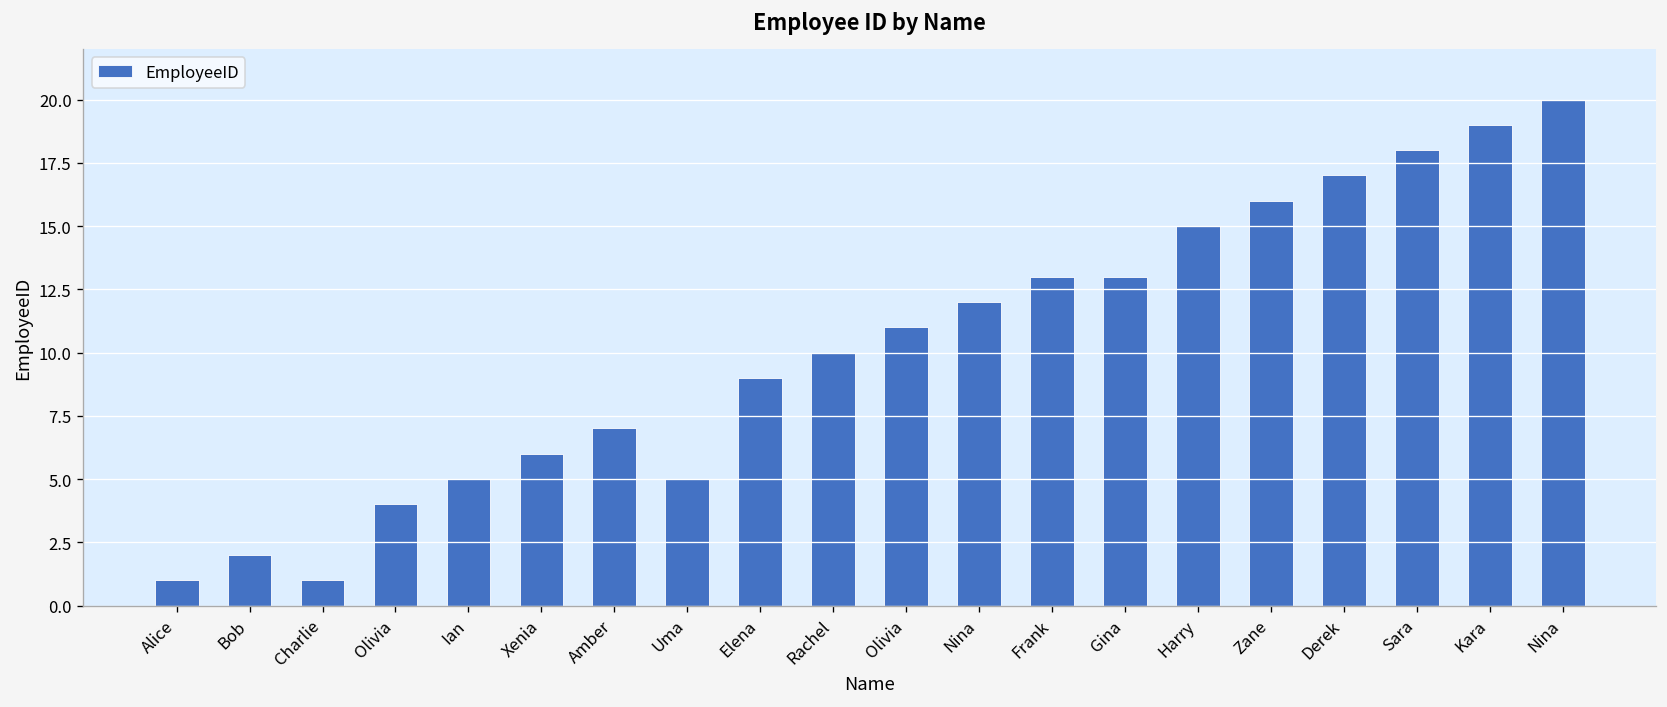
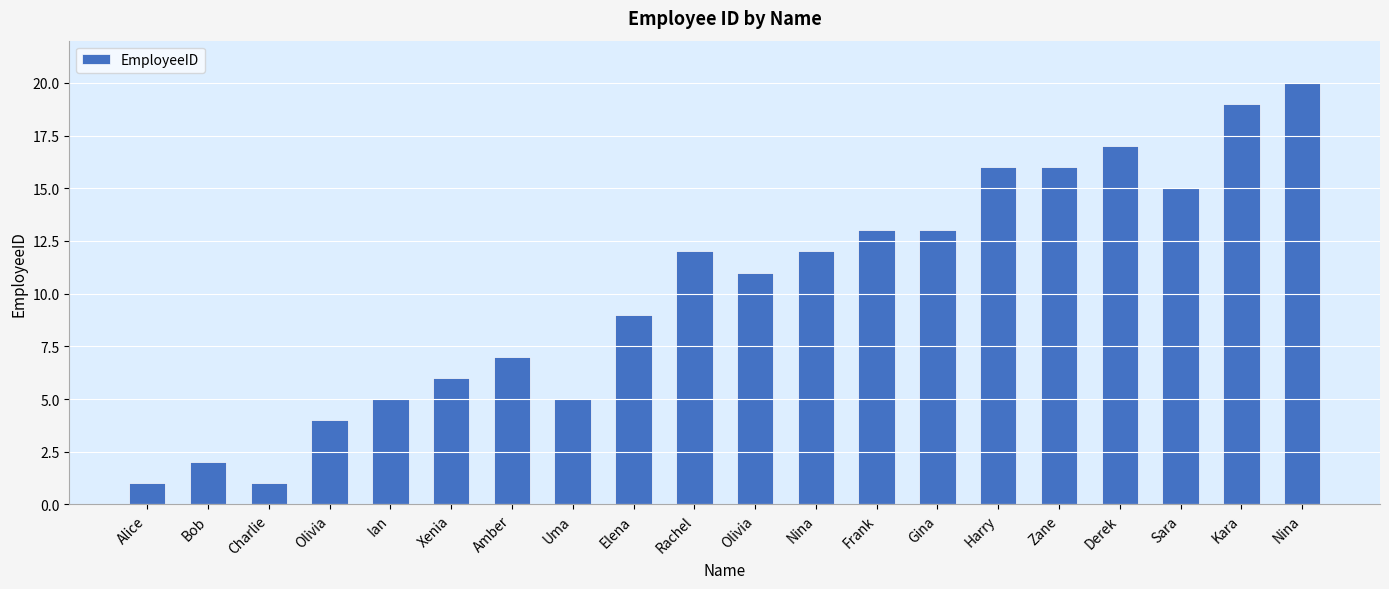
Rachel: 10 -> 12
Harry: 15 -> 16
Sara: 18 -> 15
